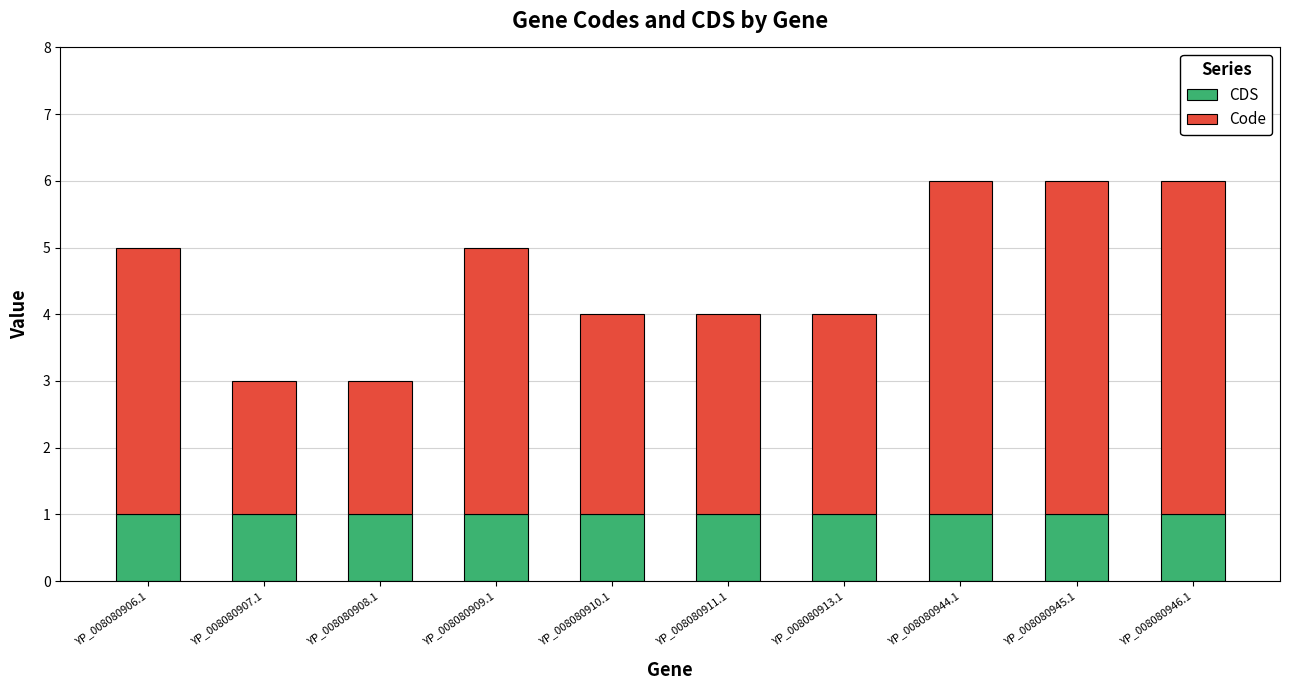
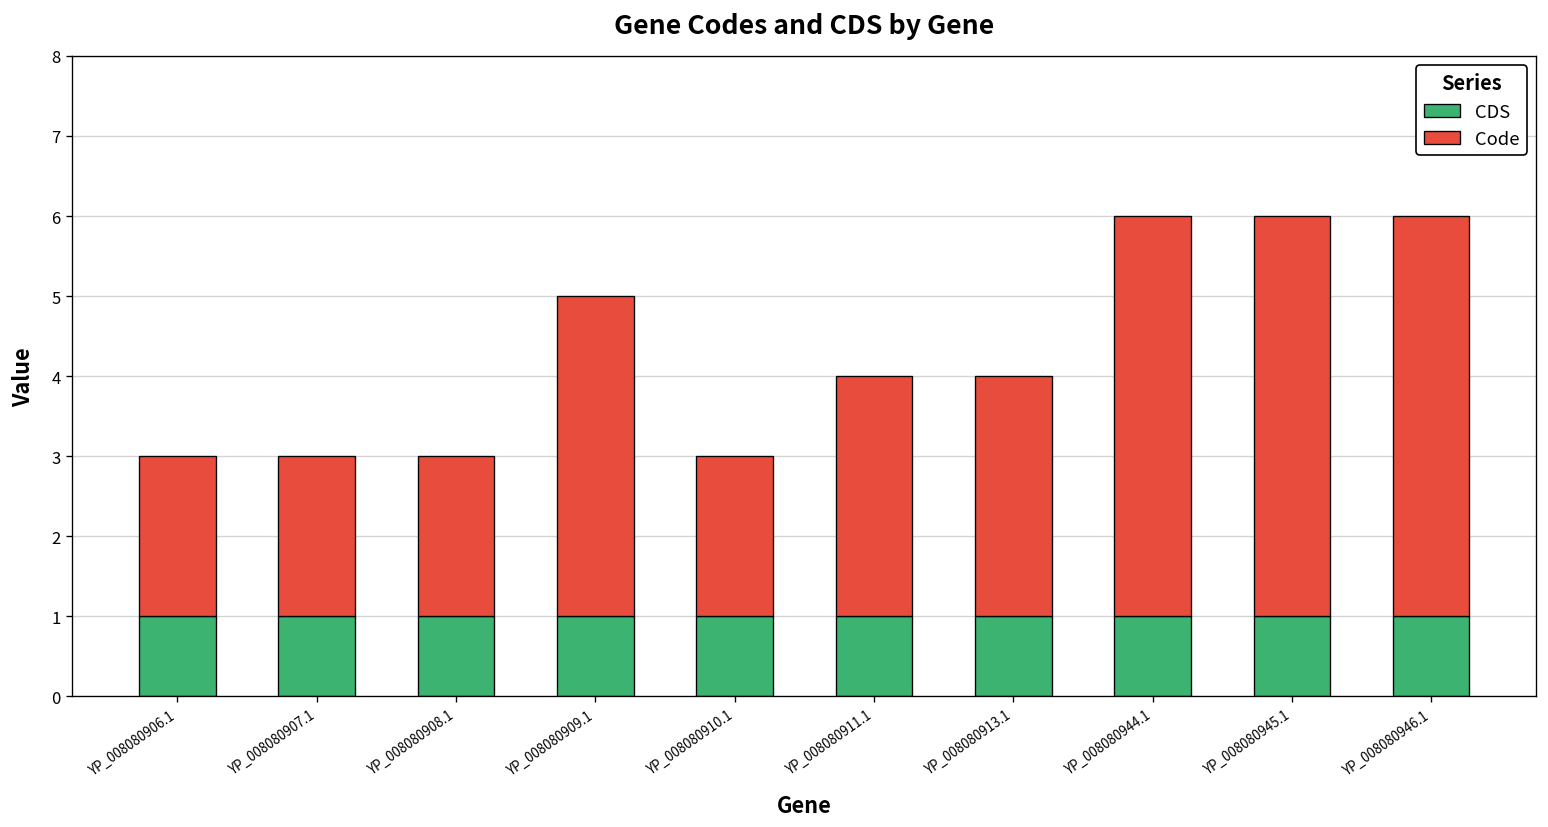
Code, YP_008080906.1: 4 -> 2
Code, YP_008080910.1: 3 -> 2
